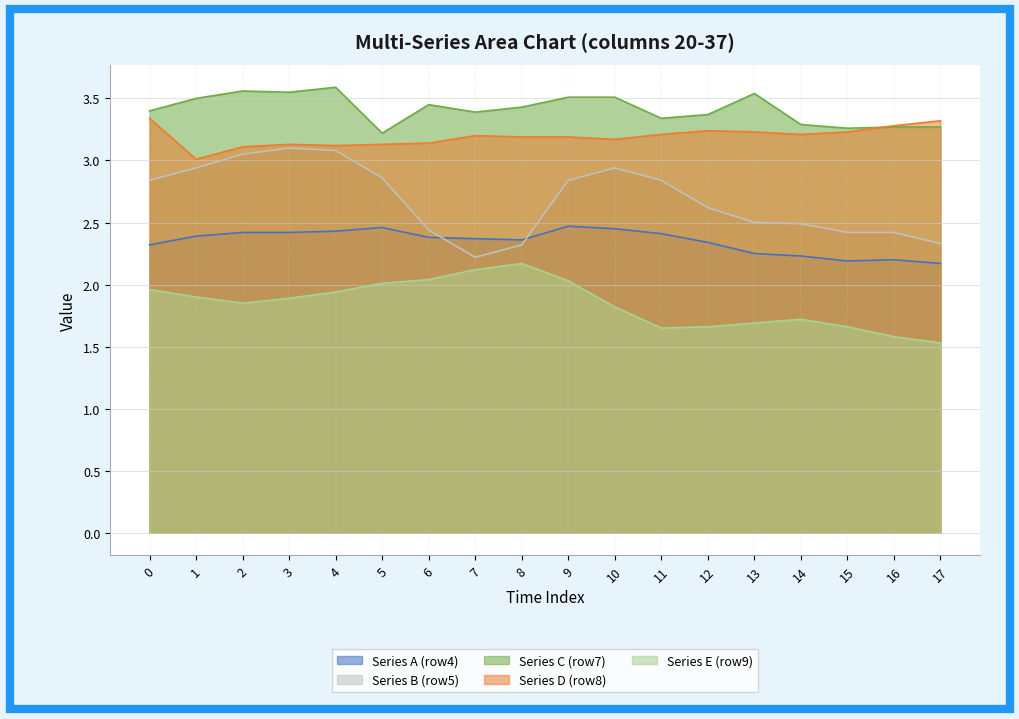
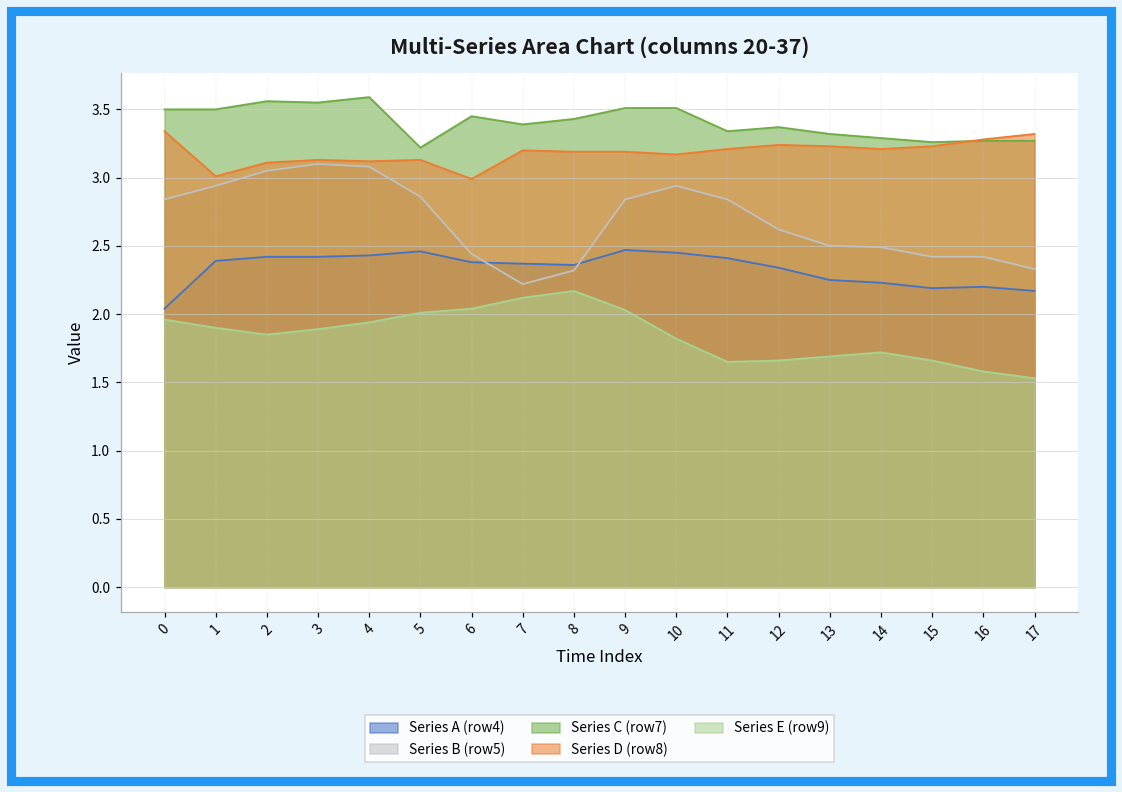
Series A (row4), 0: 2.32 -> 2.04
Series C (row7), 0: 3.4 -> 3.5
Series D (row8), 6: 3.14 -> 2.99
Series C (row7), 13: 3.54 -> 3.32
